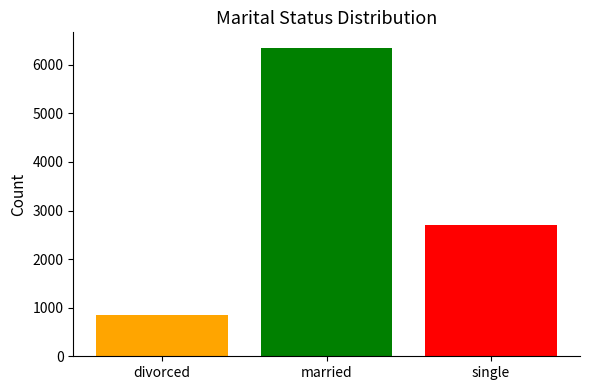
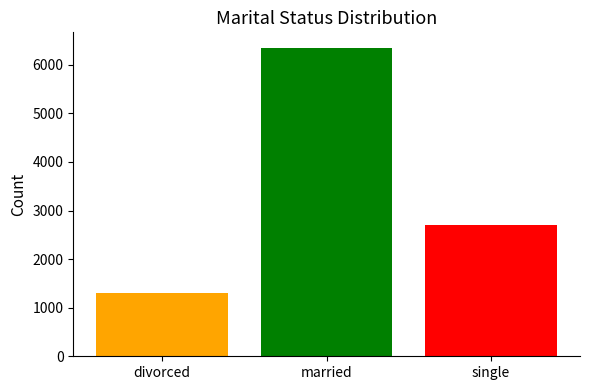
divorced: 800 -> 1300
